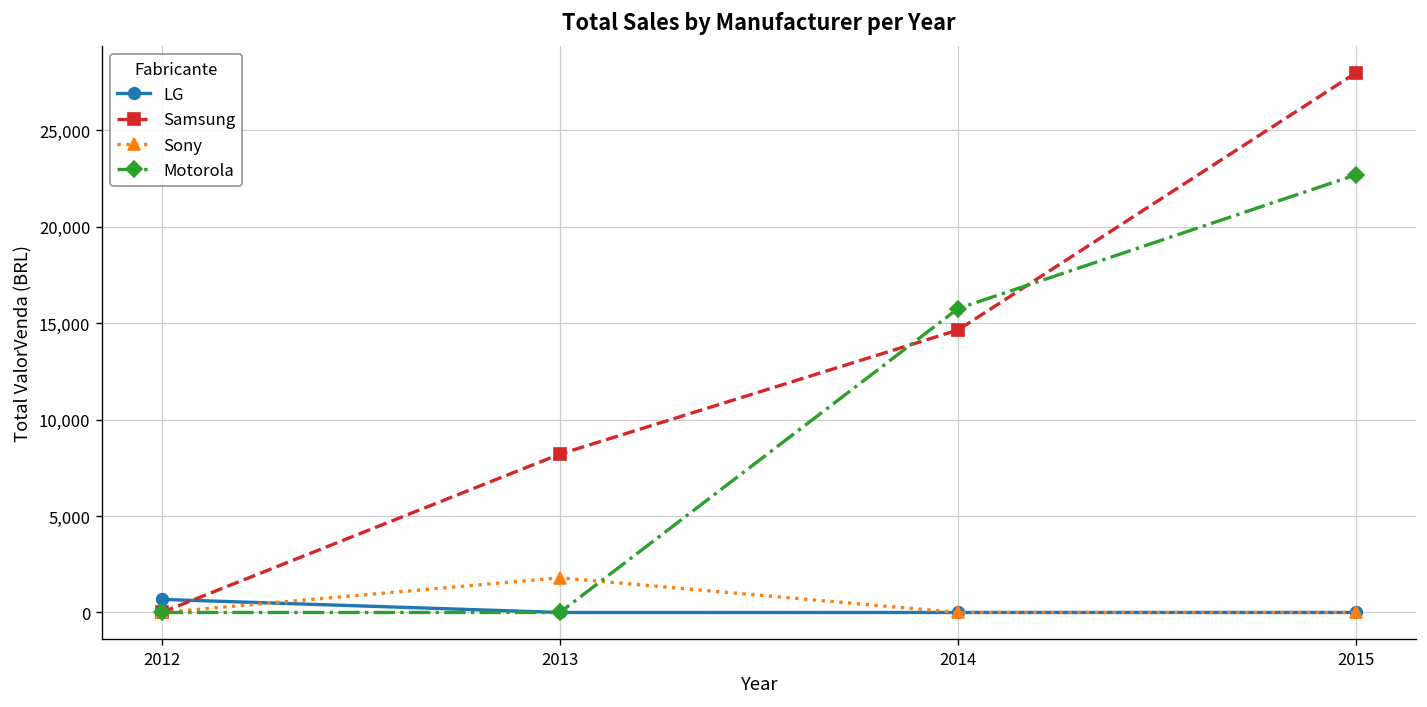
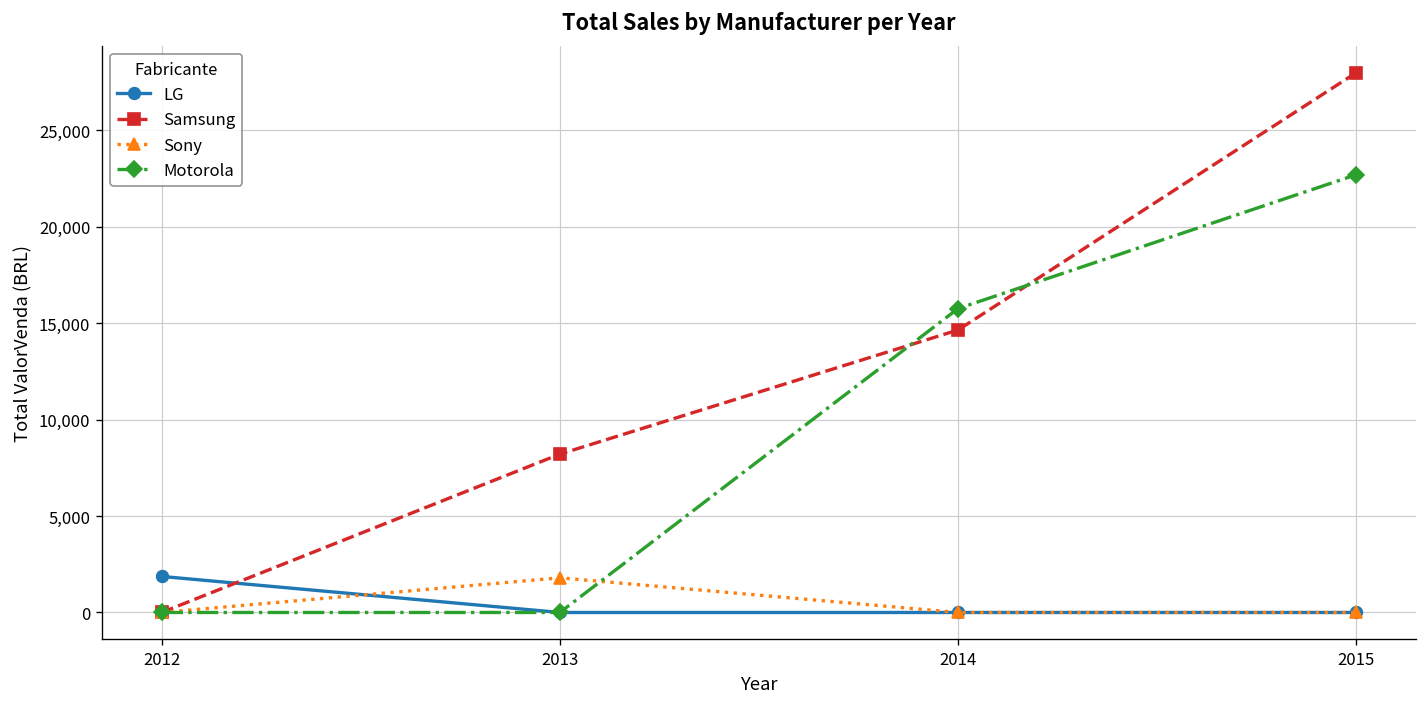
LG, 2012: 700 -> 1,900
